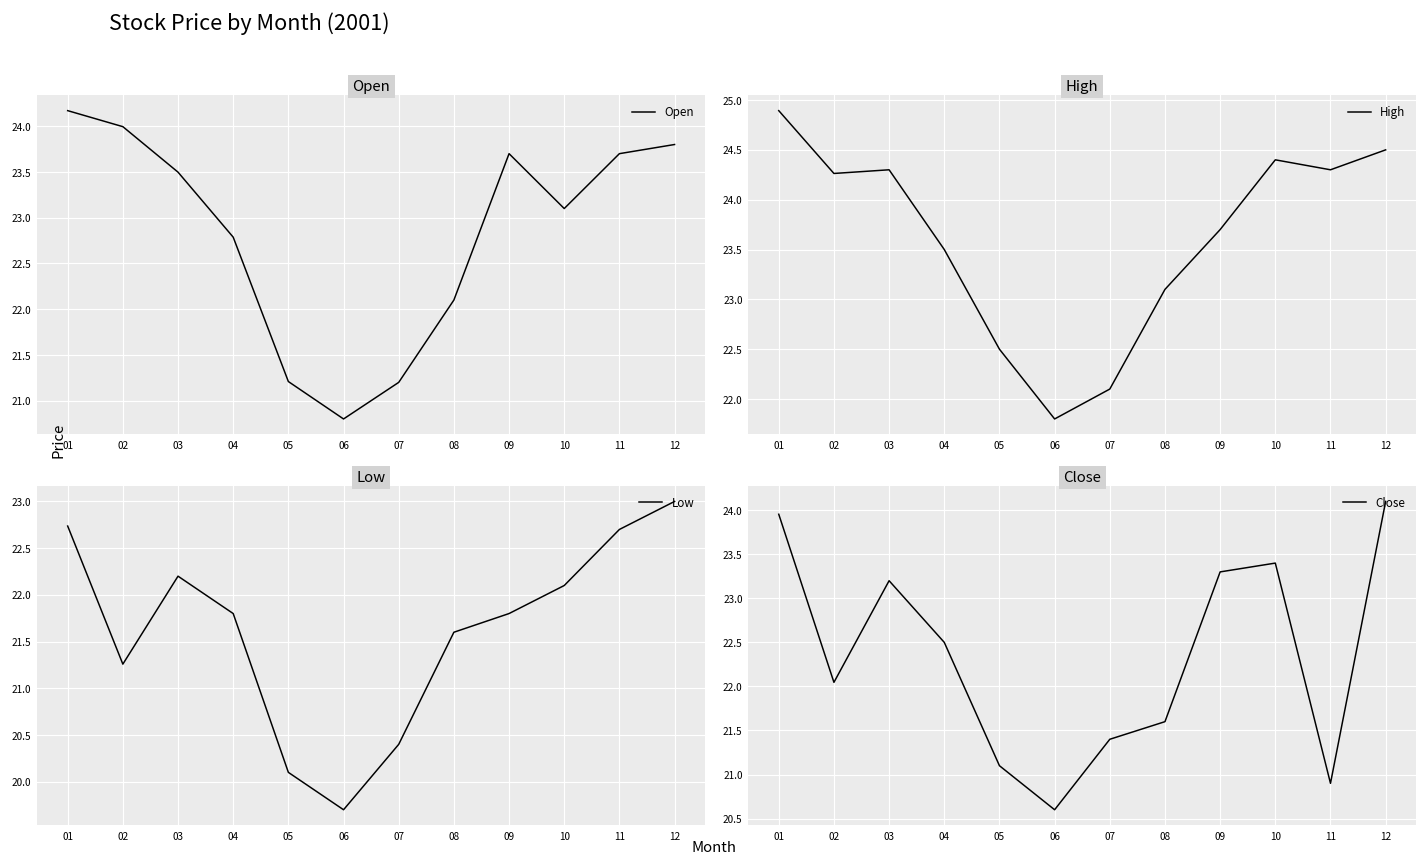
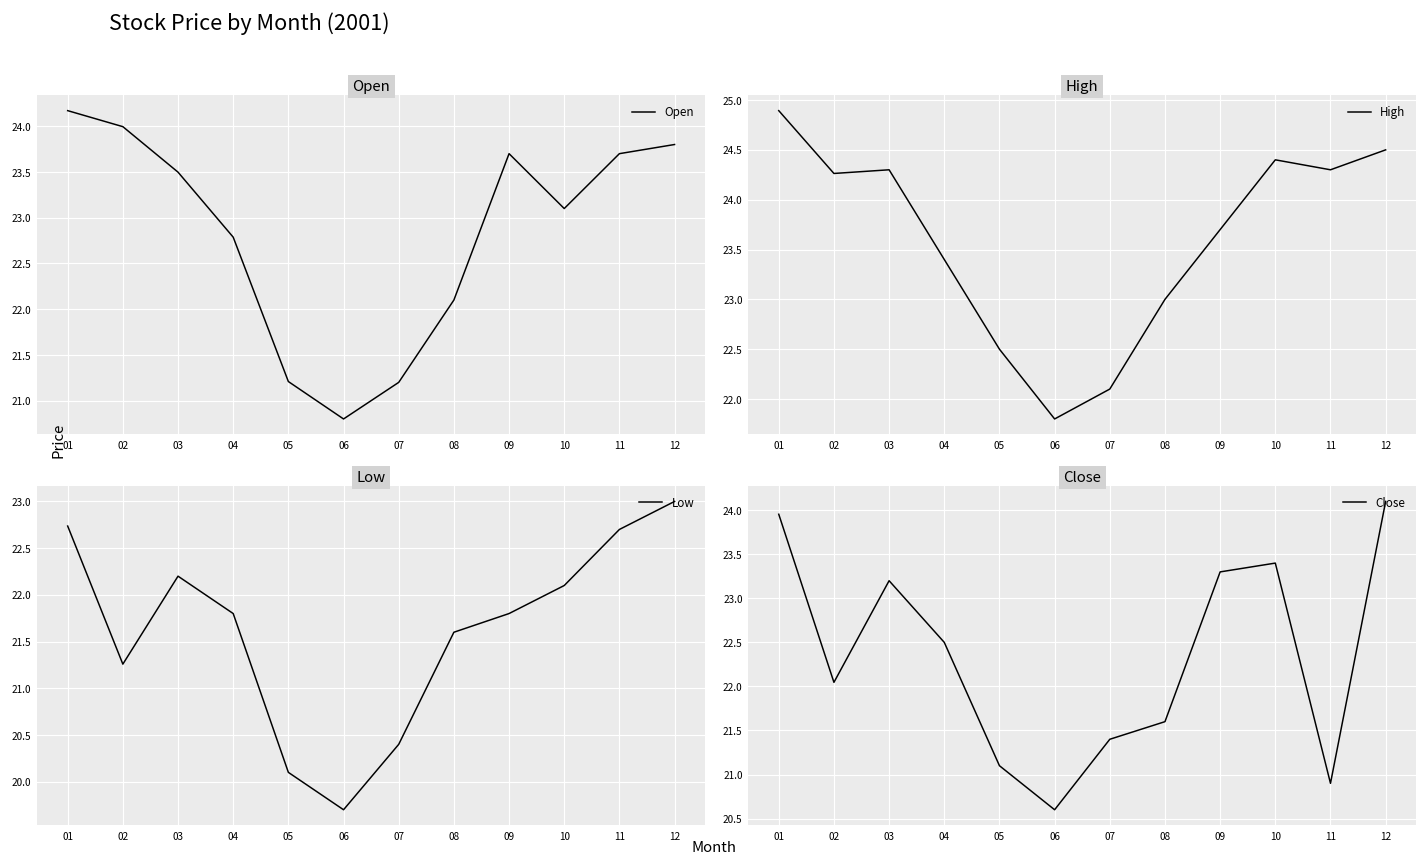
High, 04: 23.5 -> 23.4
High, 08: 23.1 -> 23.0
